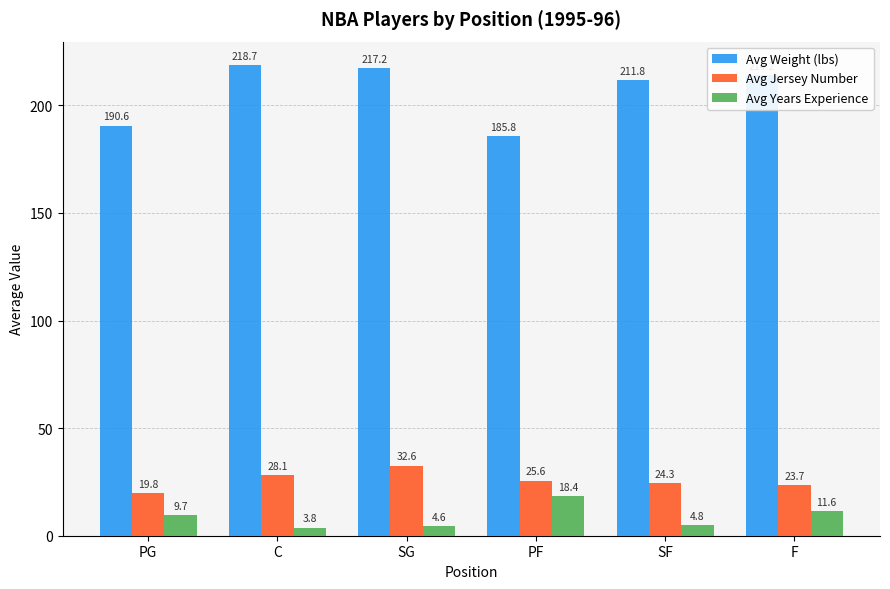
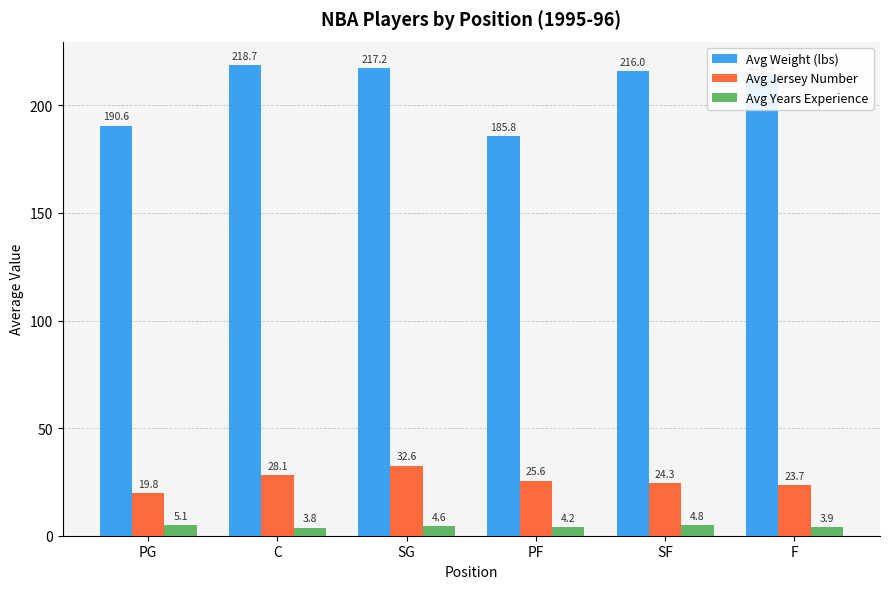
Avg Years Experience, PG: 9.7 -> 5.1
Avg Years Experience, PF: 18.4 -> 4.2
Avg Weight (lbs), SF: 211.8 -> 216.0
Avg Years Experience, F: 11.6 -> 3.9
